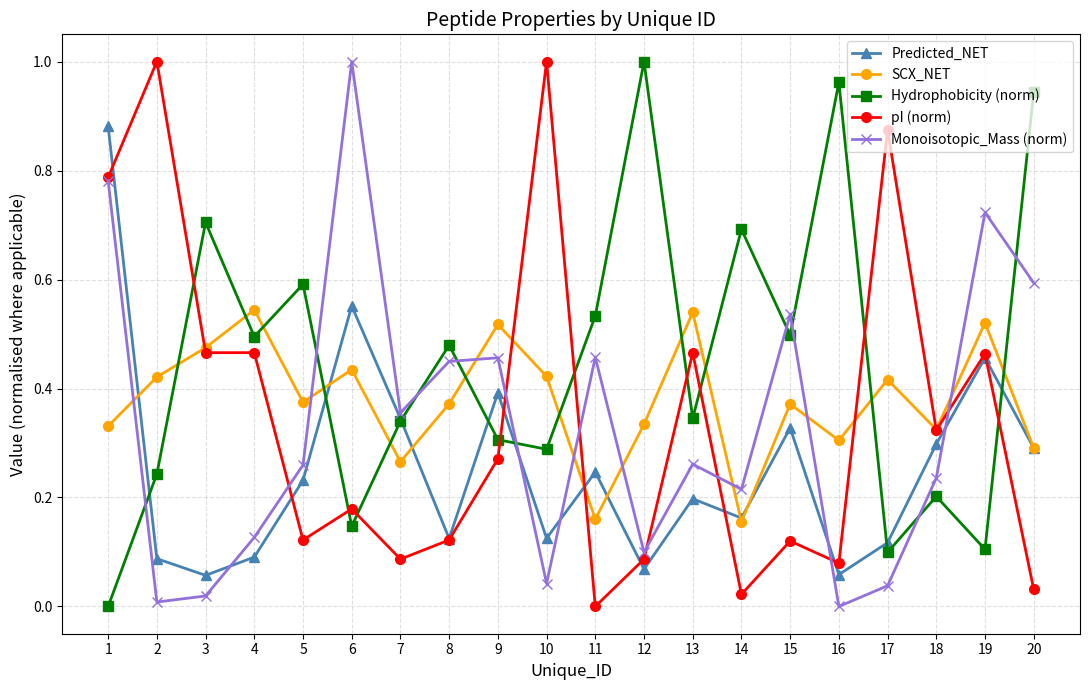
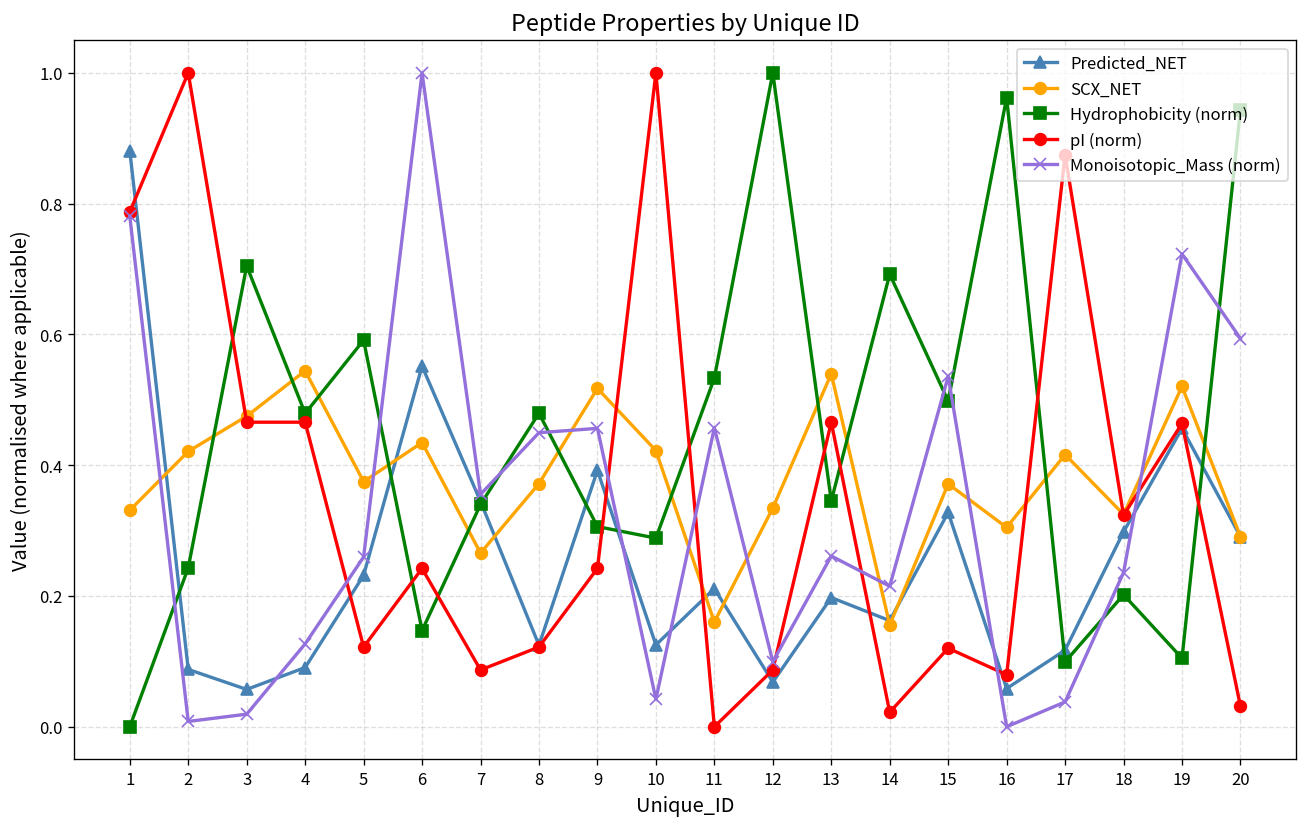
Hydrophobicity (norm), 4: 0.50 -> 0.48
pI (norm), 6: 0.18 -> 0.24
pI (norm), 9: 0.27 -> 0.24
Predicted_NET, 11: 0.25 -> 0.21
